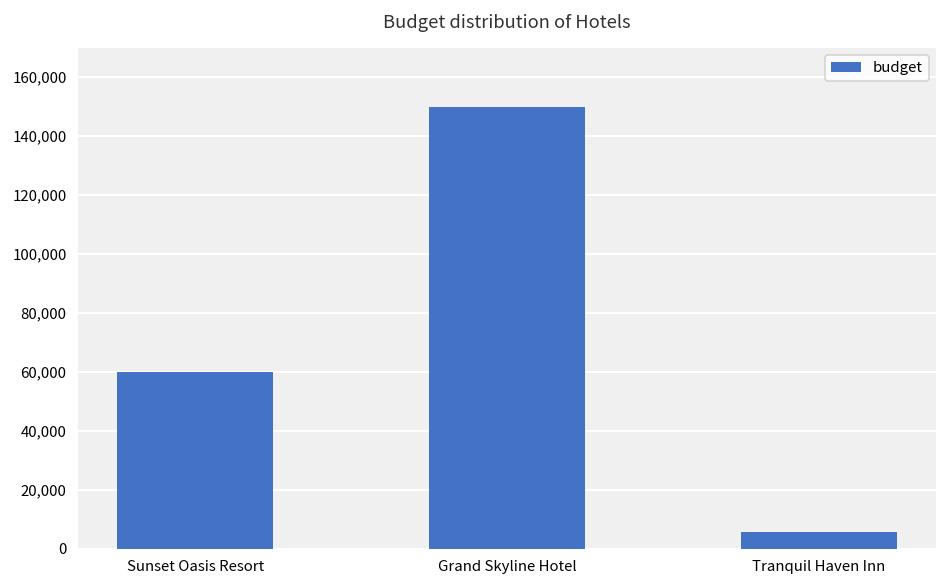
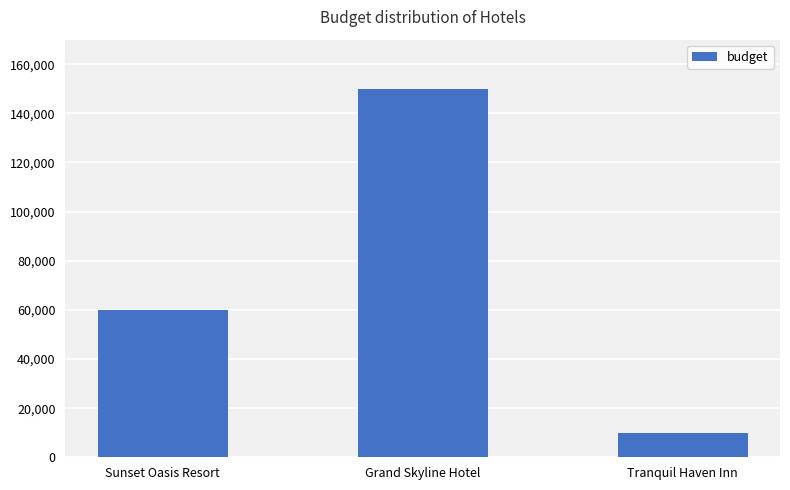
Tranquil Haven Inn: 6,000 -> 10,000
